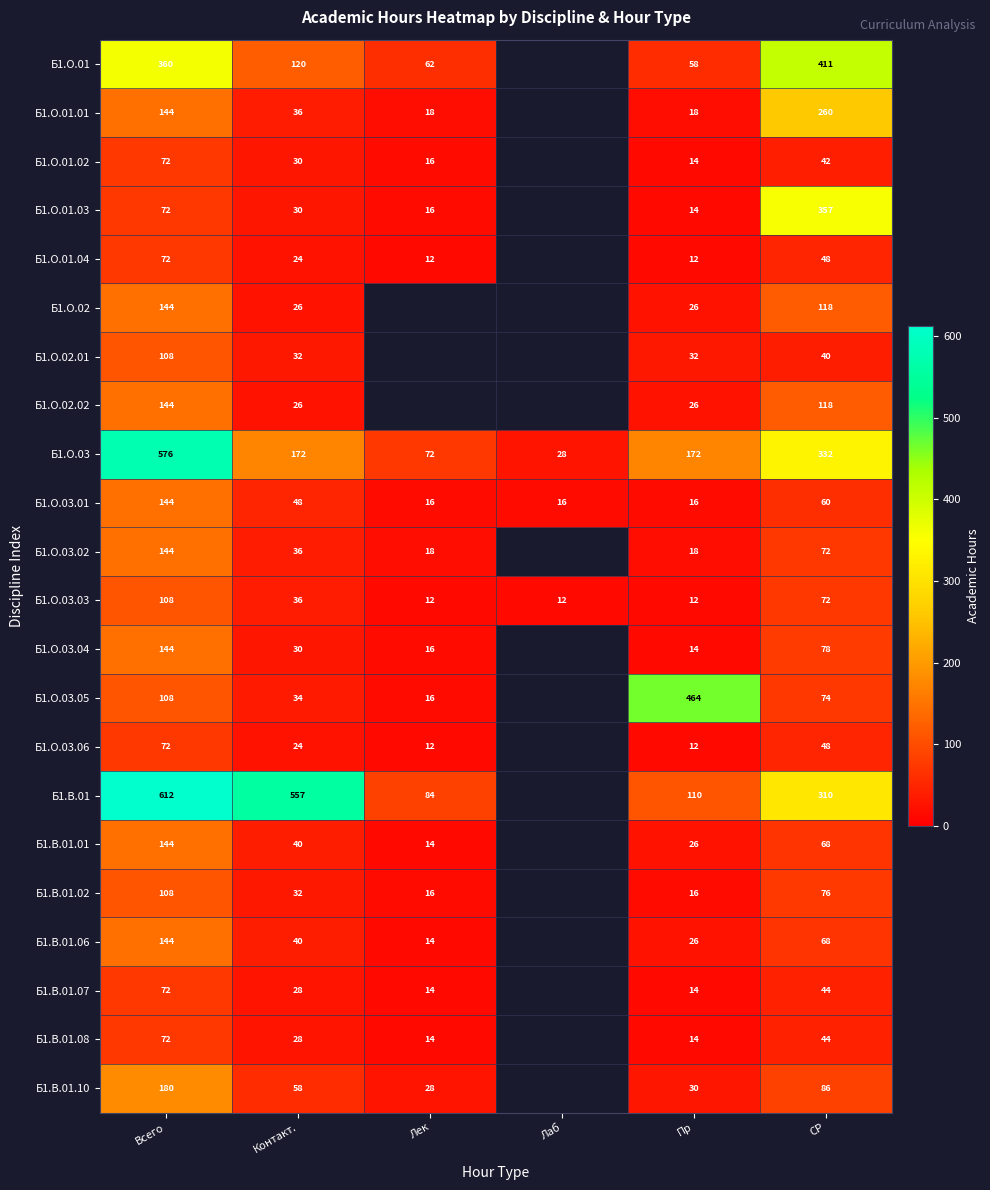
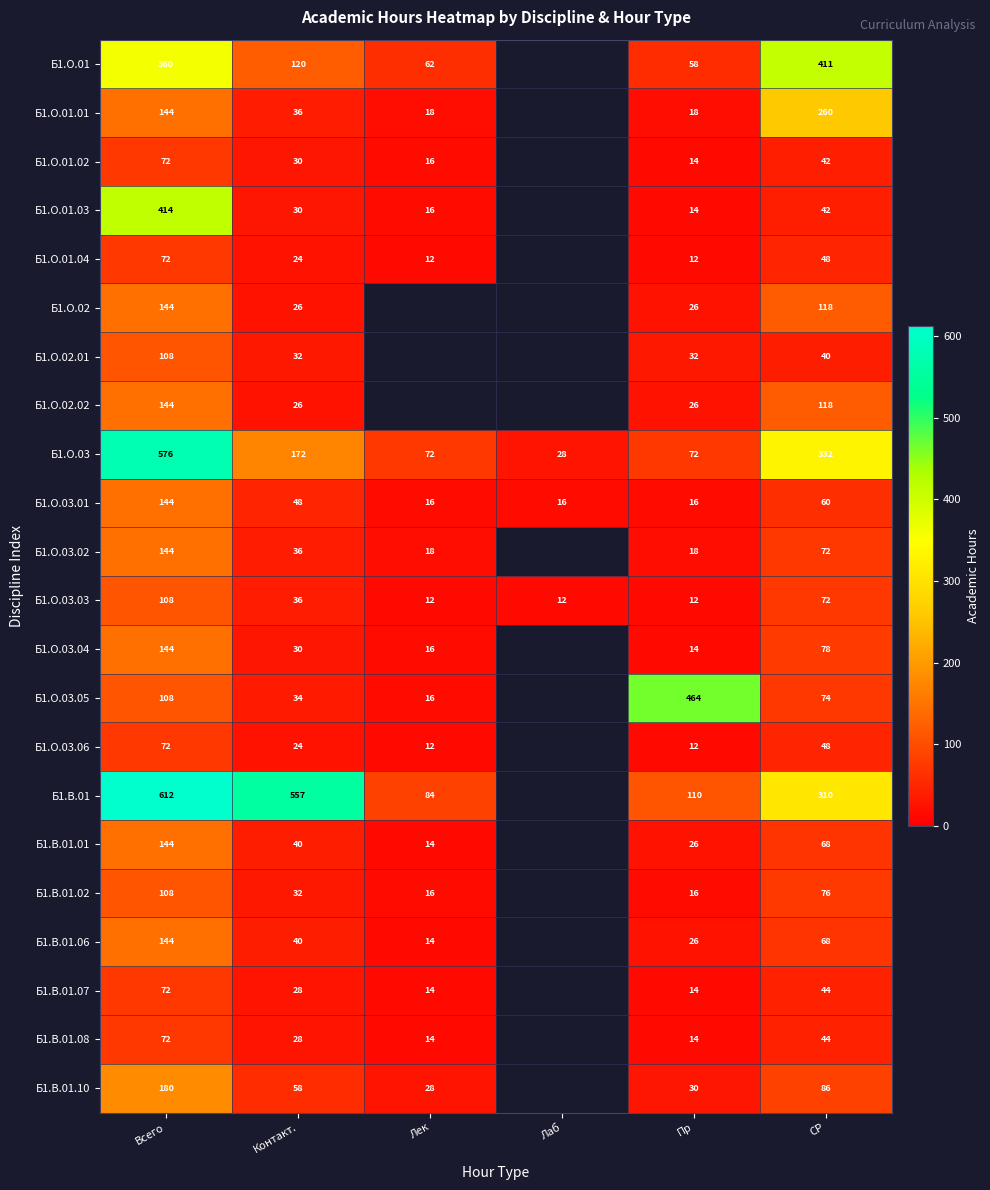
Б1.О.01.03, Всего: 72 -> 414
Б1.О.01.03, СР: 357 -> 42
Б1.О.03, Пр: 172 -> 72
